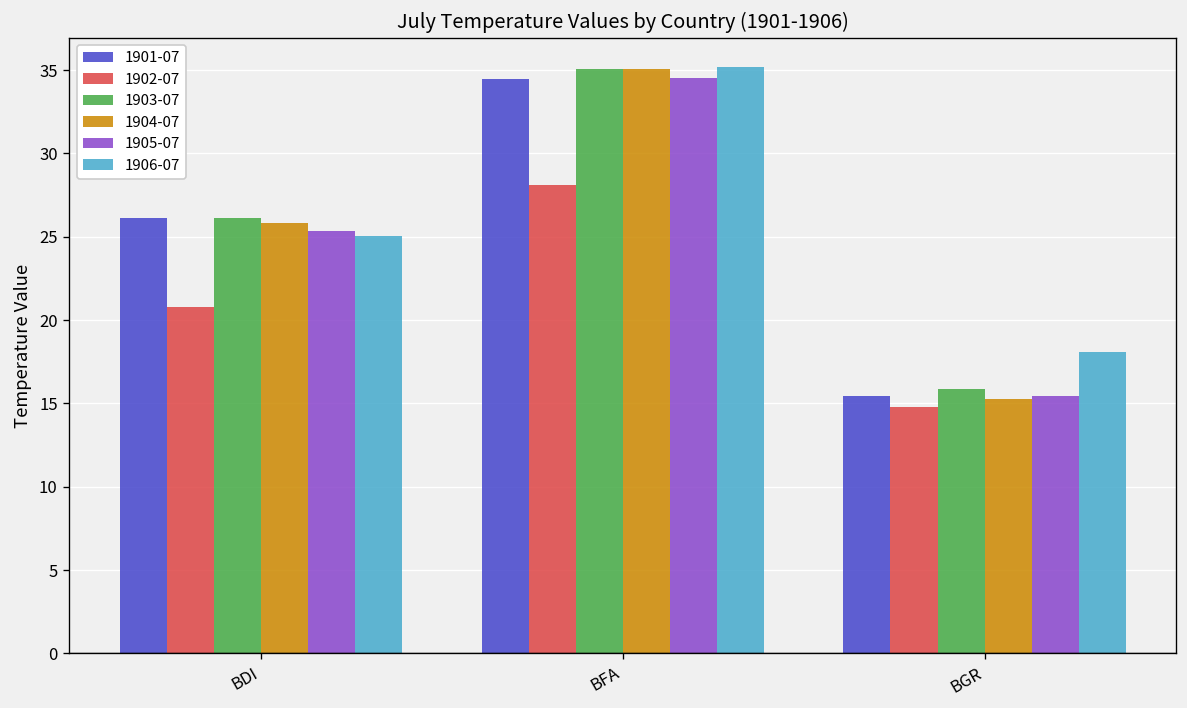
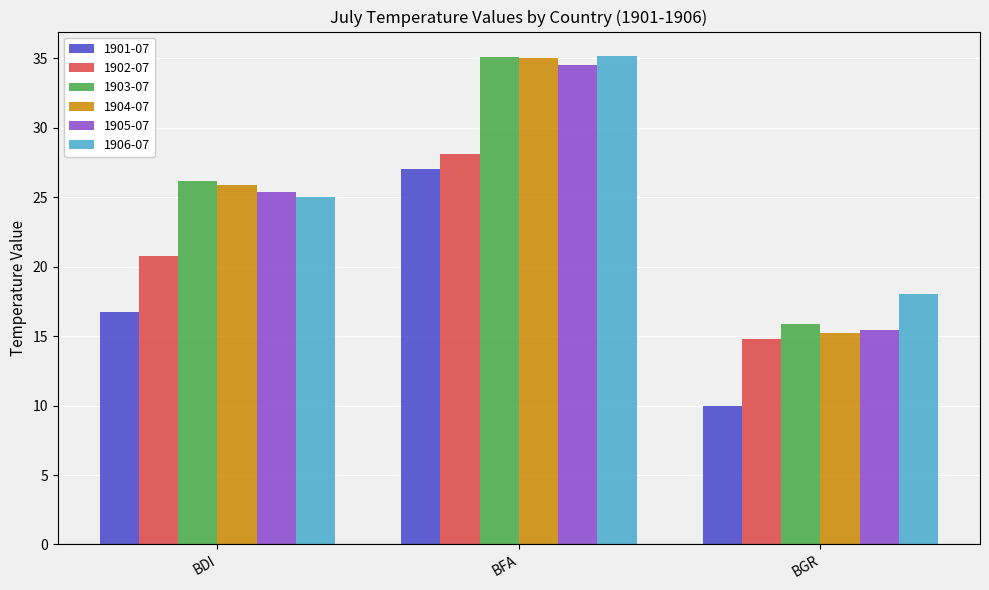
1901-07, BDI: 26.1 -> 16.8
1901-07, BFA: 34.5 -> 27.0
1901-07, BGR: 15.4 -> 10.0
